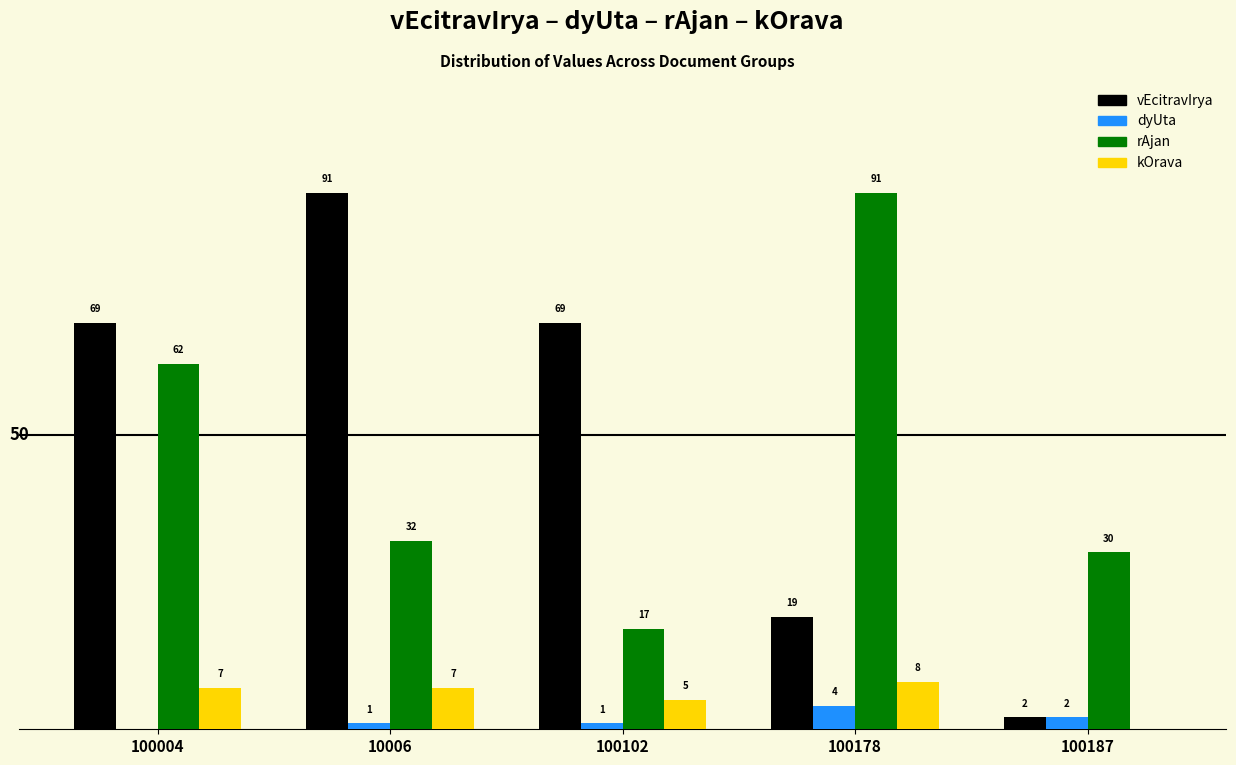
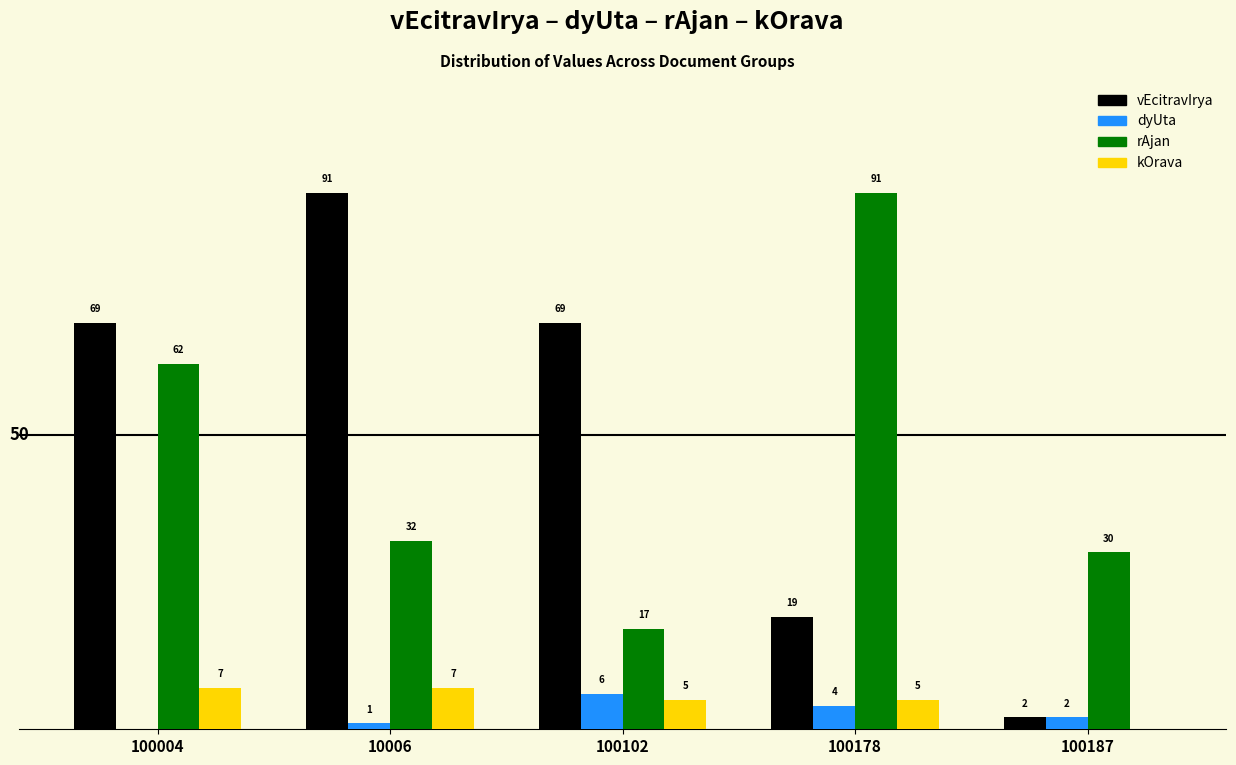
dyUta, 100102: 1 -> 6
kOrava, 100178: 8 -> 5
